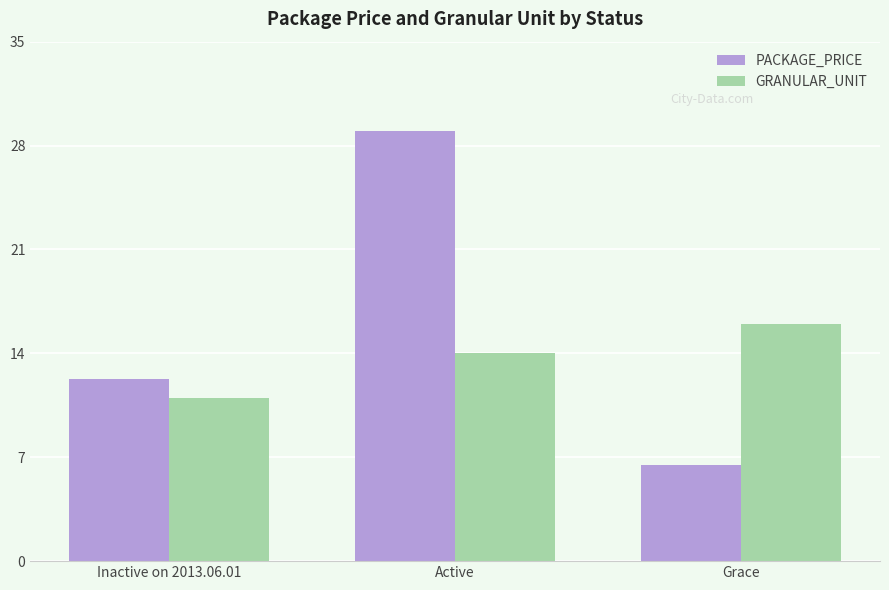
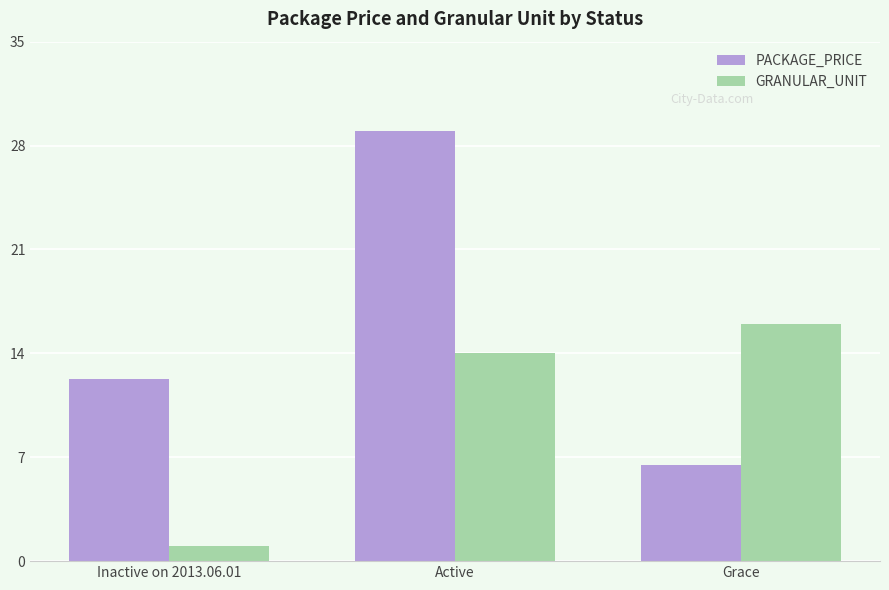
GRANULAR_UNIT, Inactive on 2013.06.01: 11 -> 1
